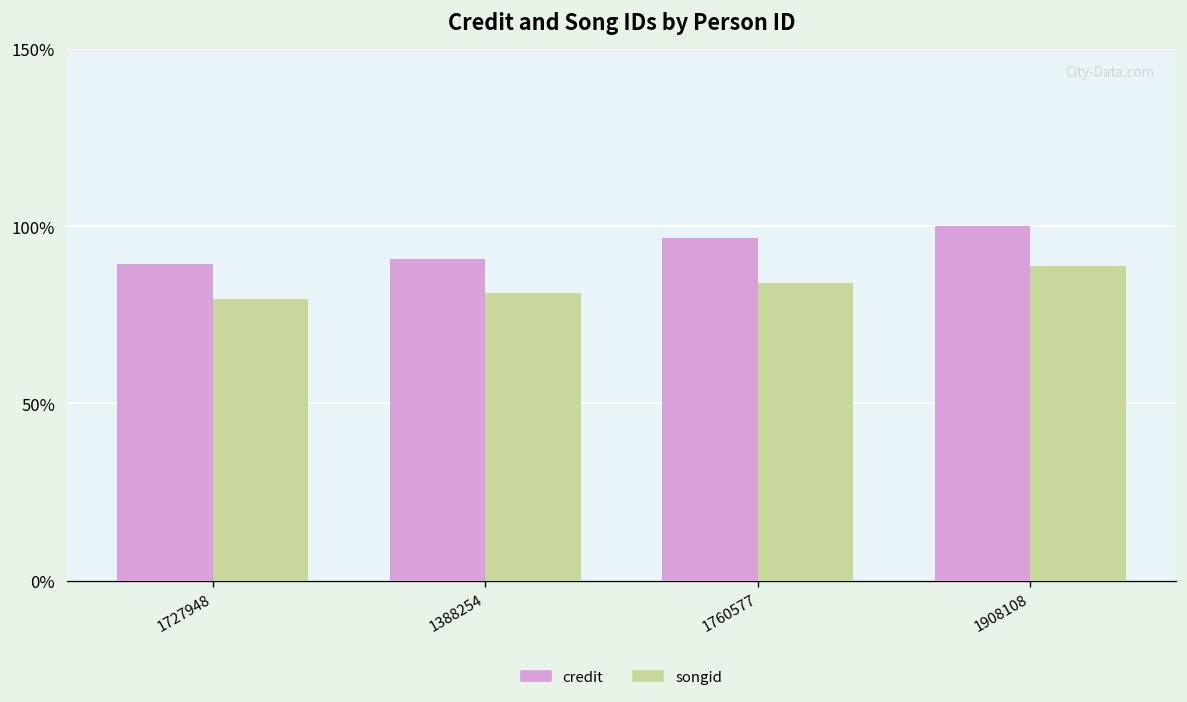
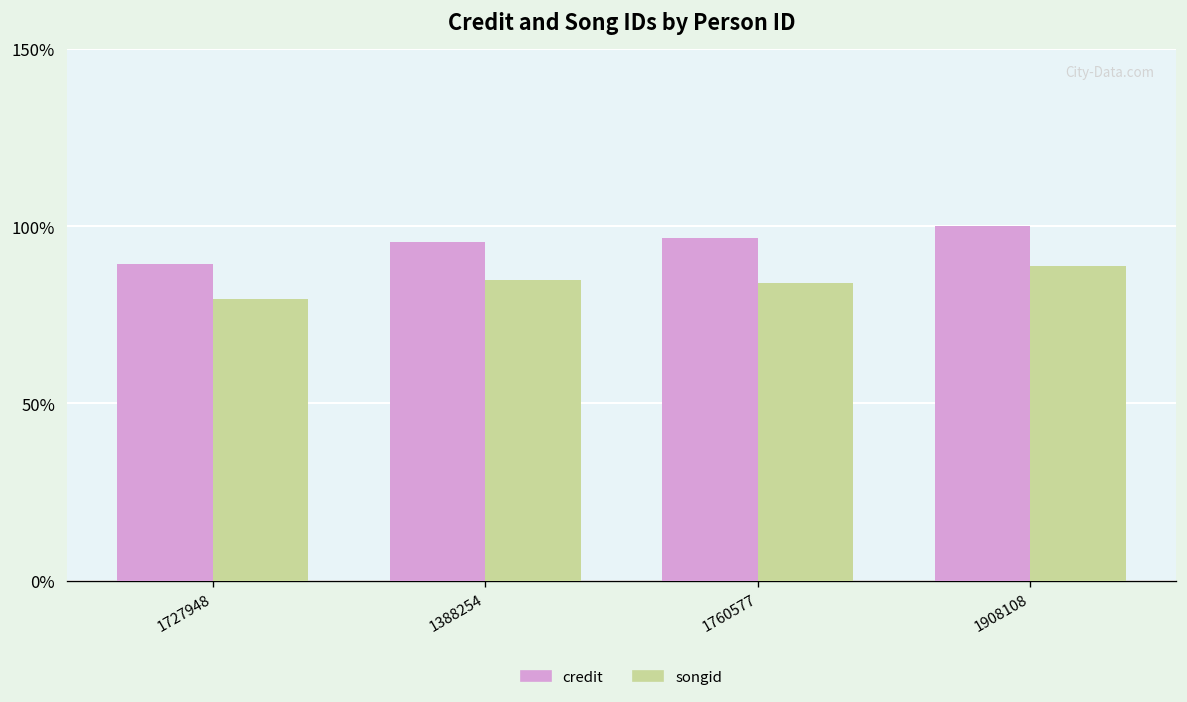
credit, 1388254: 91% -> 96%
songid, 1388254: 81% -> 85%
